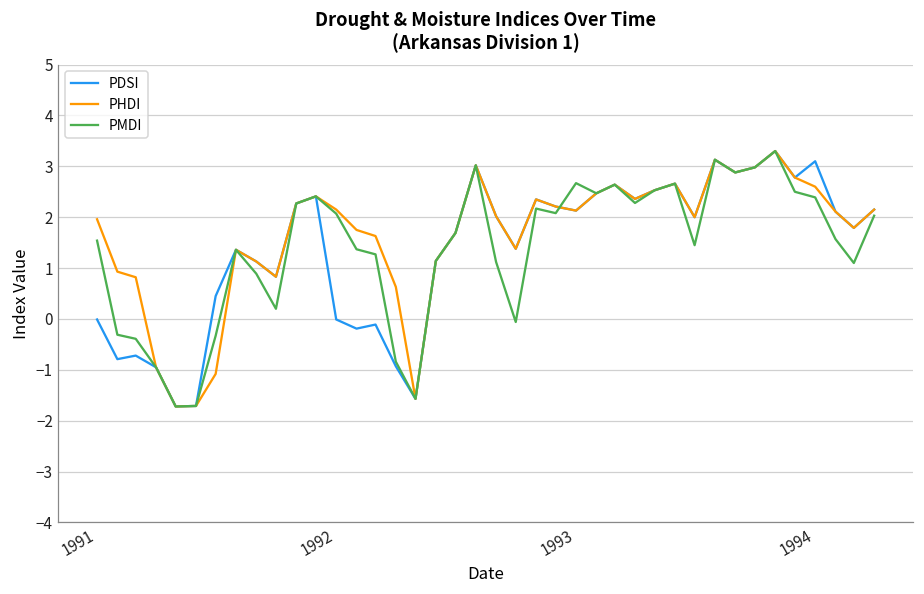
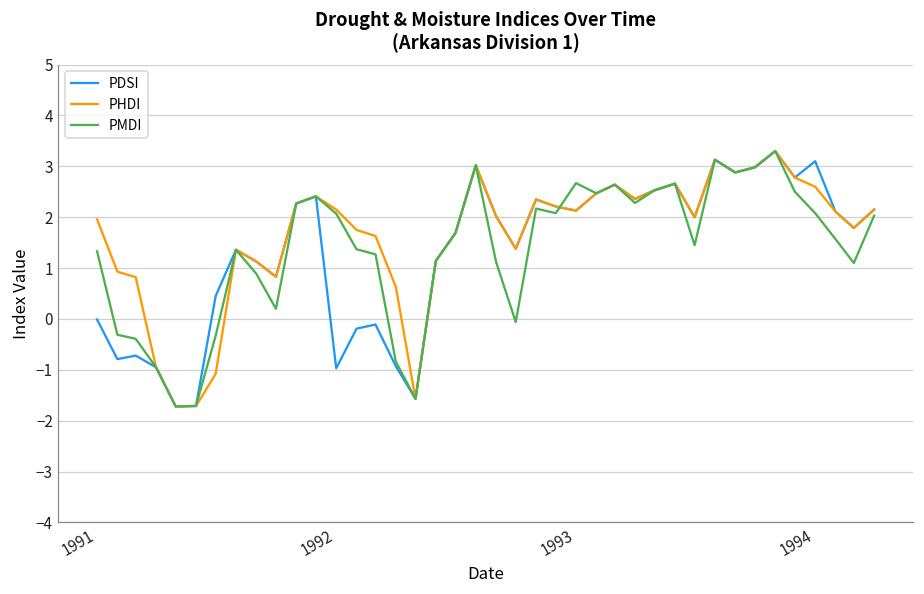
PMDI, 1991: 1.5 -> 1.3
PDSI, 1992: 0.0 -> -1.0
PMDI, 1994: 2.4 -> 2.1
